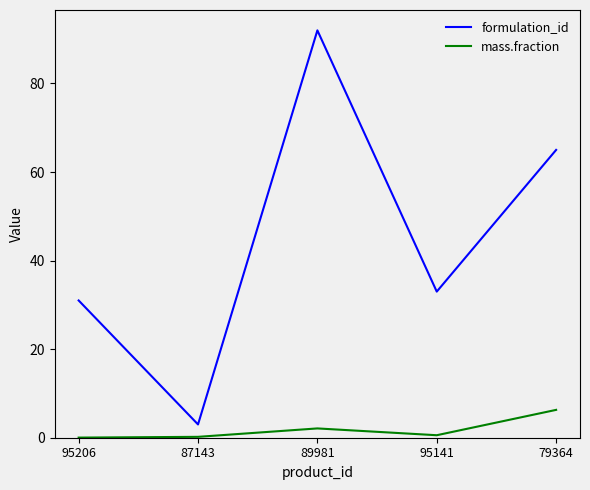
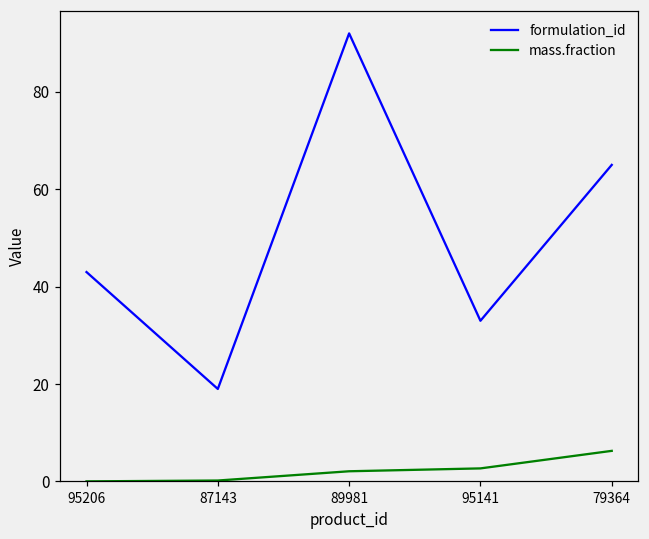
formulation_id, 95206: 31 -> 43
formulation_id, 87143: 3 -> 19
mass.fraction, 95141: 1 -> 3
